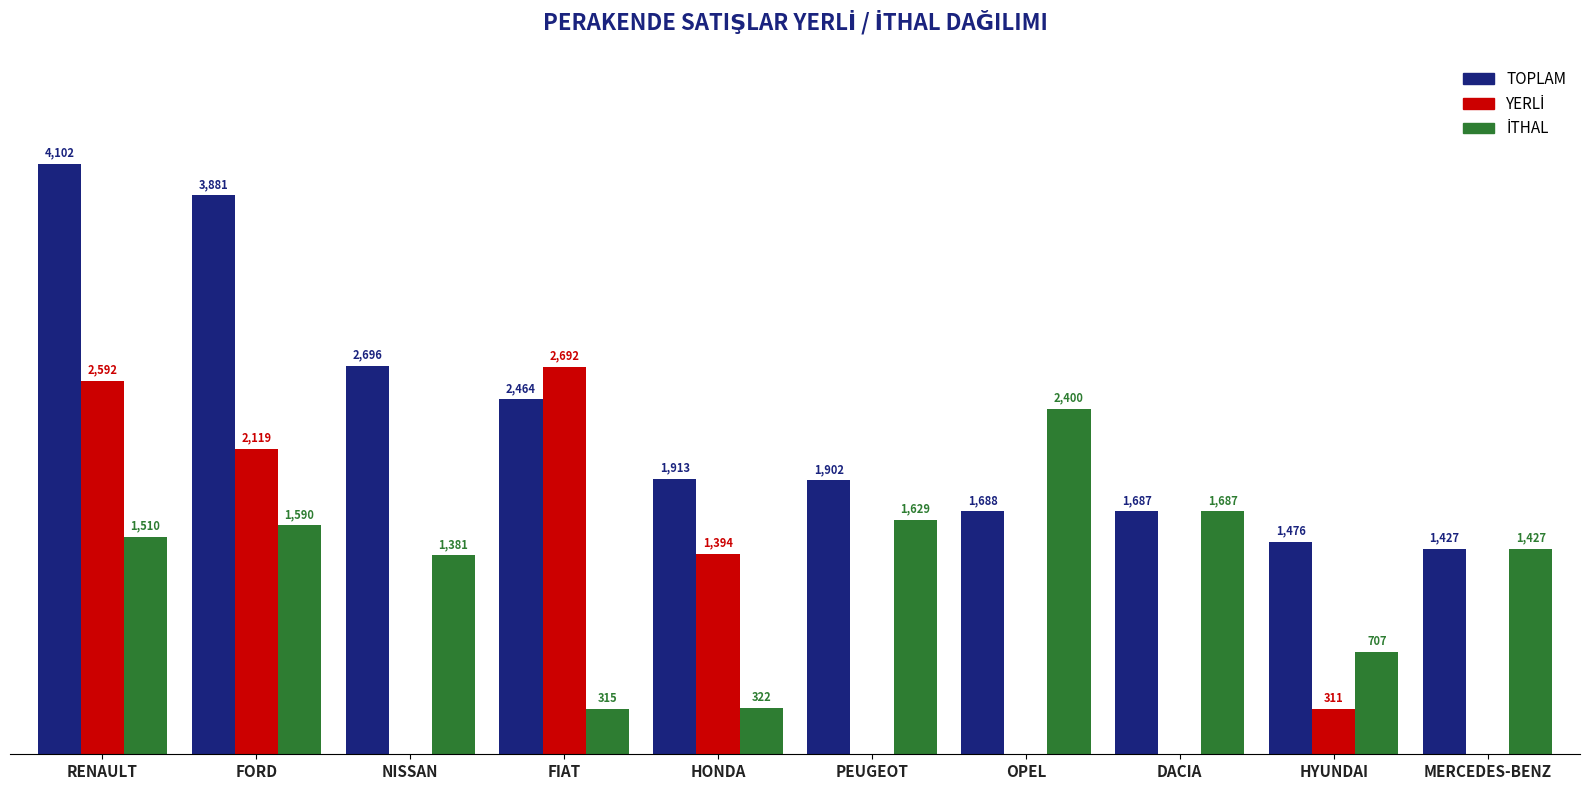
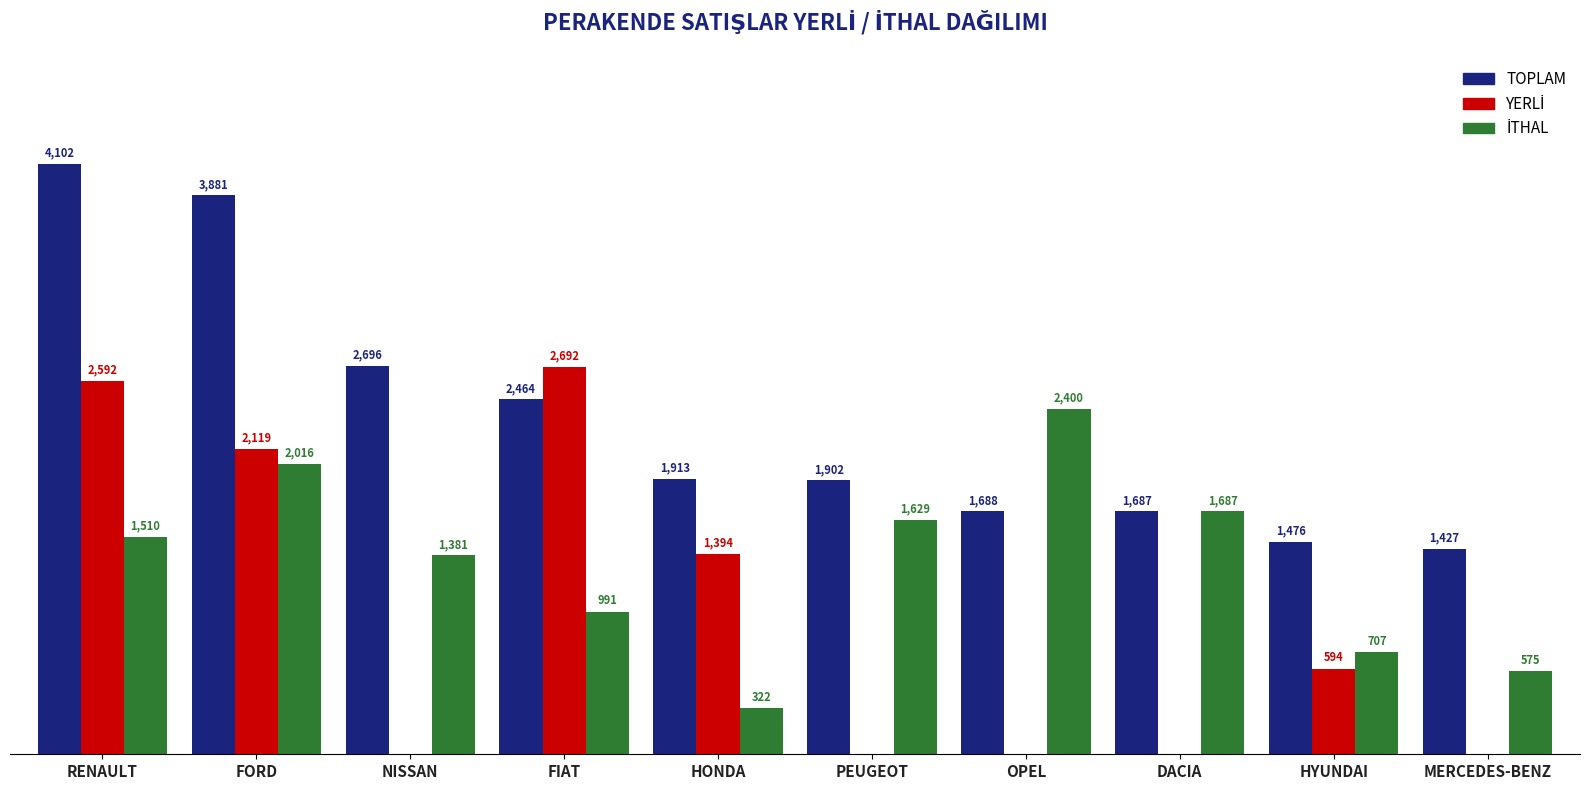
İTHAL, FORD: 1,590 -> 2,016
İTHAL, FIAT: 315 -> 991
YERLİ, HYUNDAI: 311 -> 594
İTHAL, MERCEDES-BENZ: 1,427 -> 575
